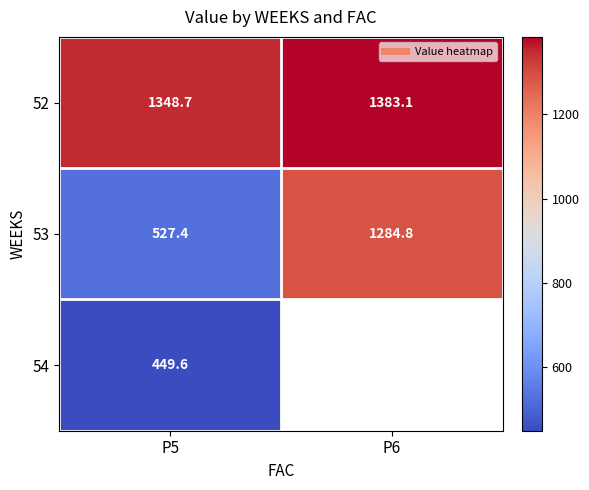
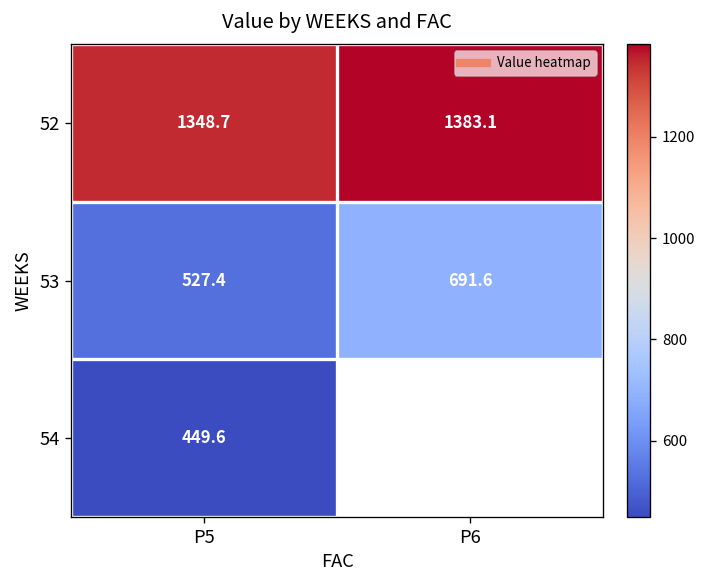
53, P6: 1284.8 -> 691.6
